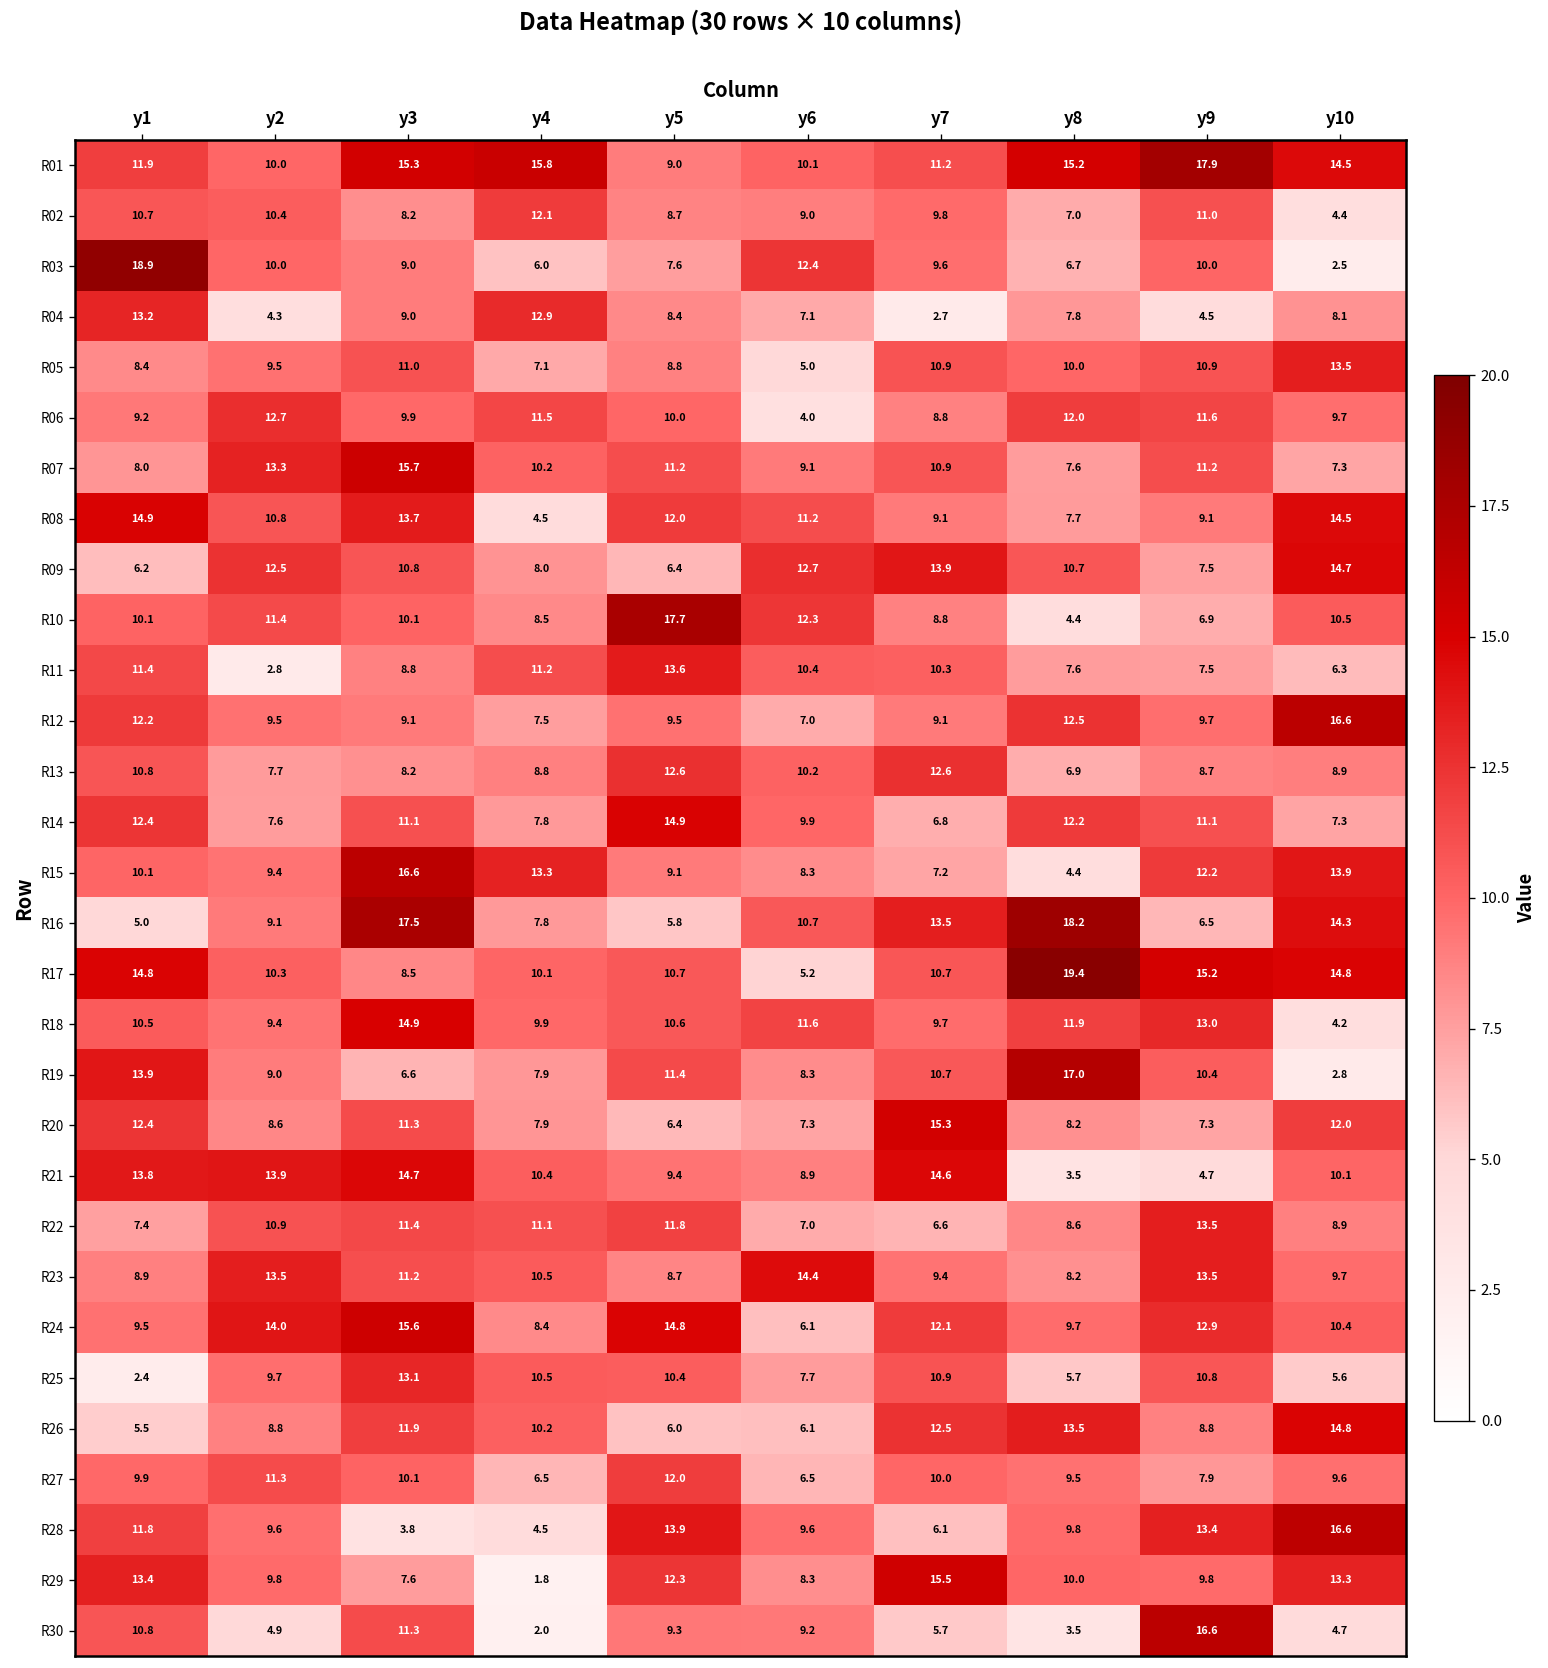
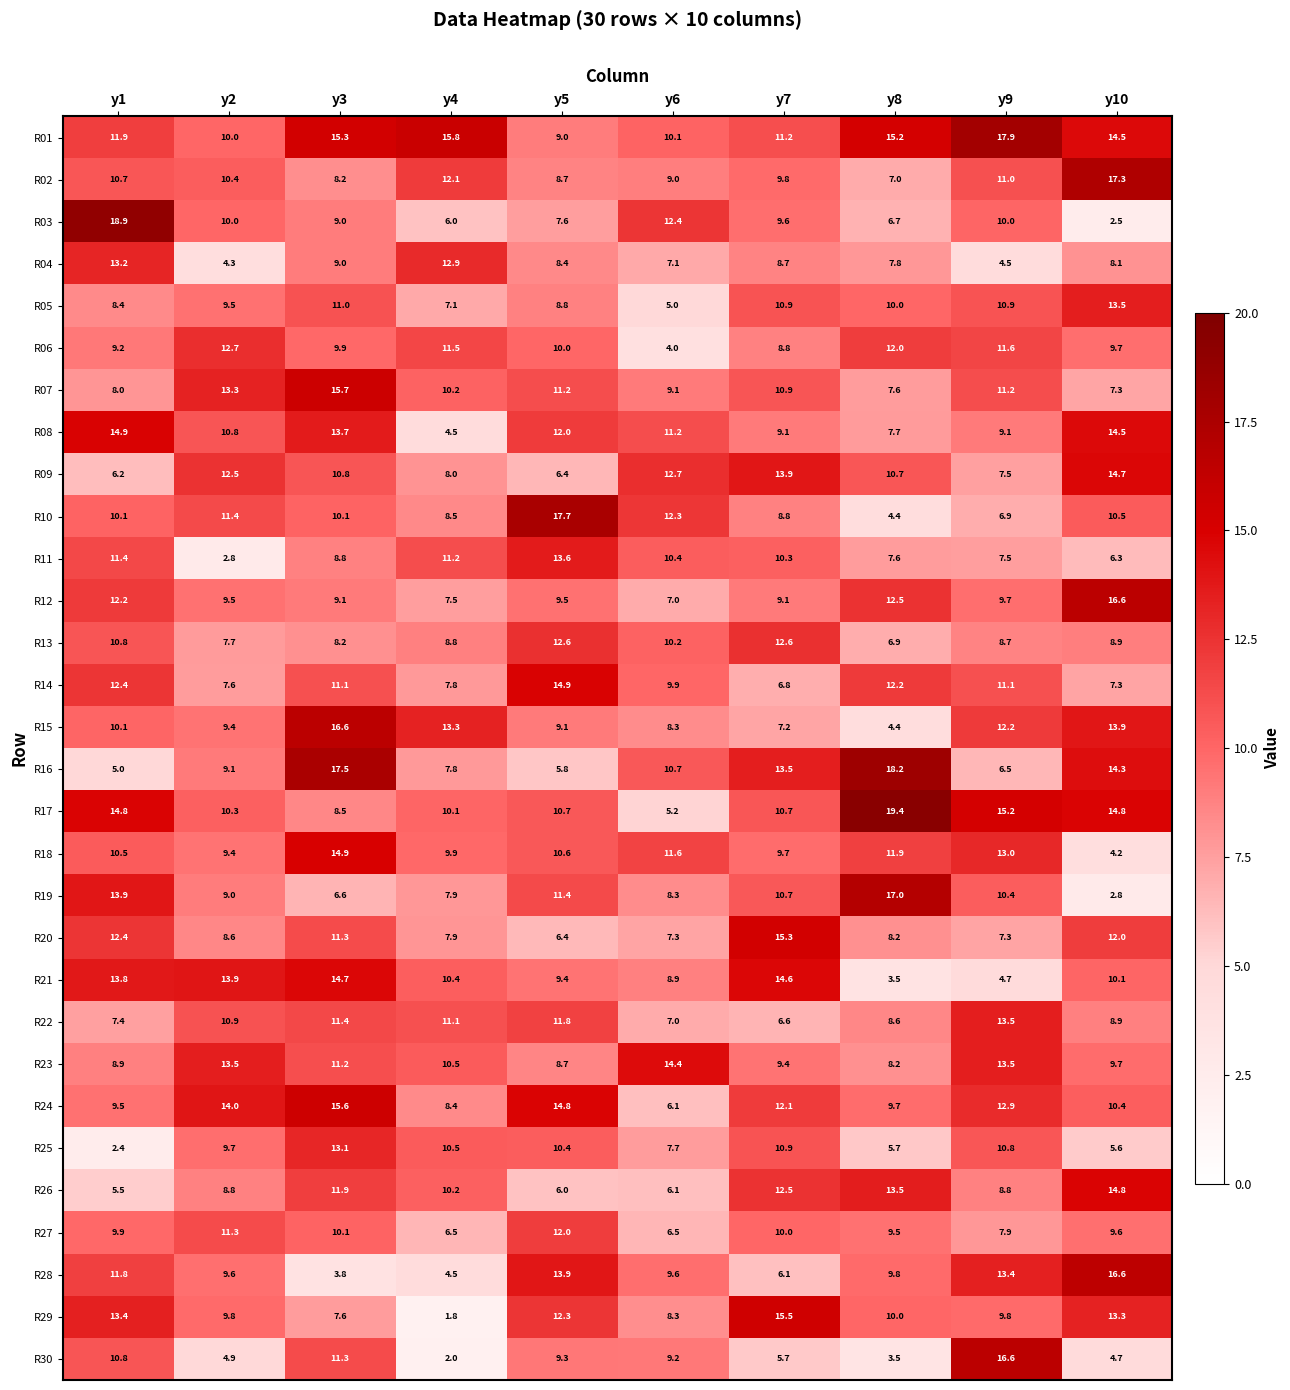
R02, y10: 4.4 -> 17.3
R04, y7: 2.7 -> 8.7
